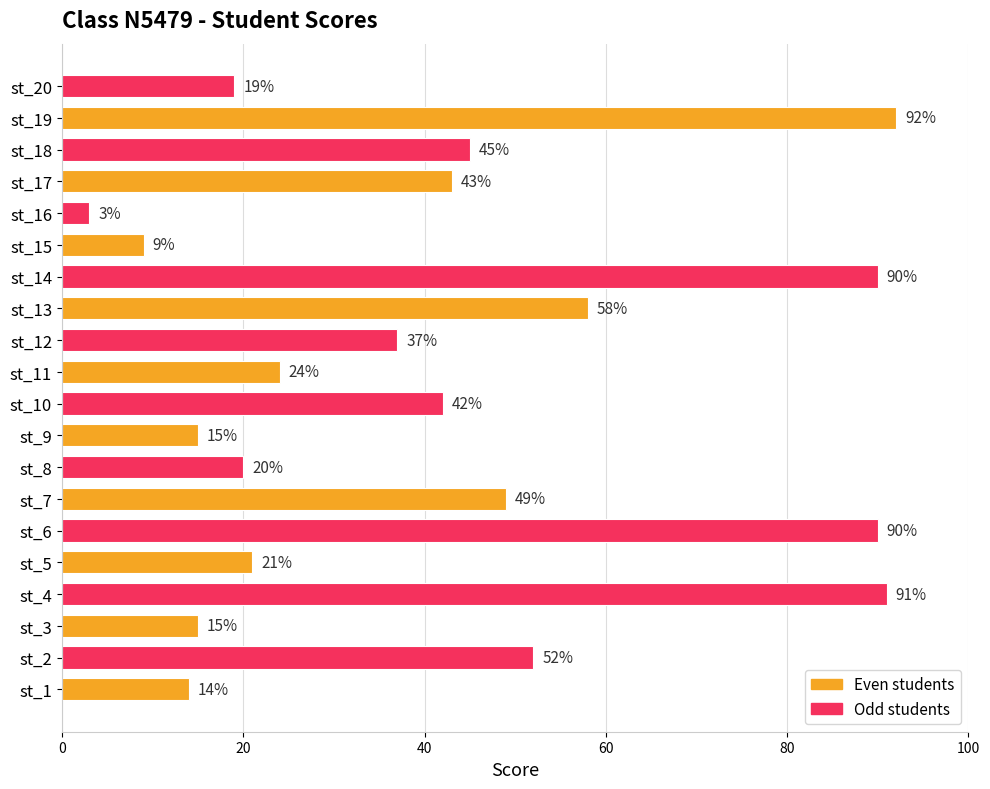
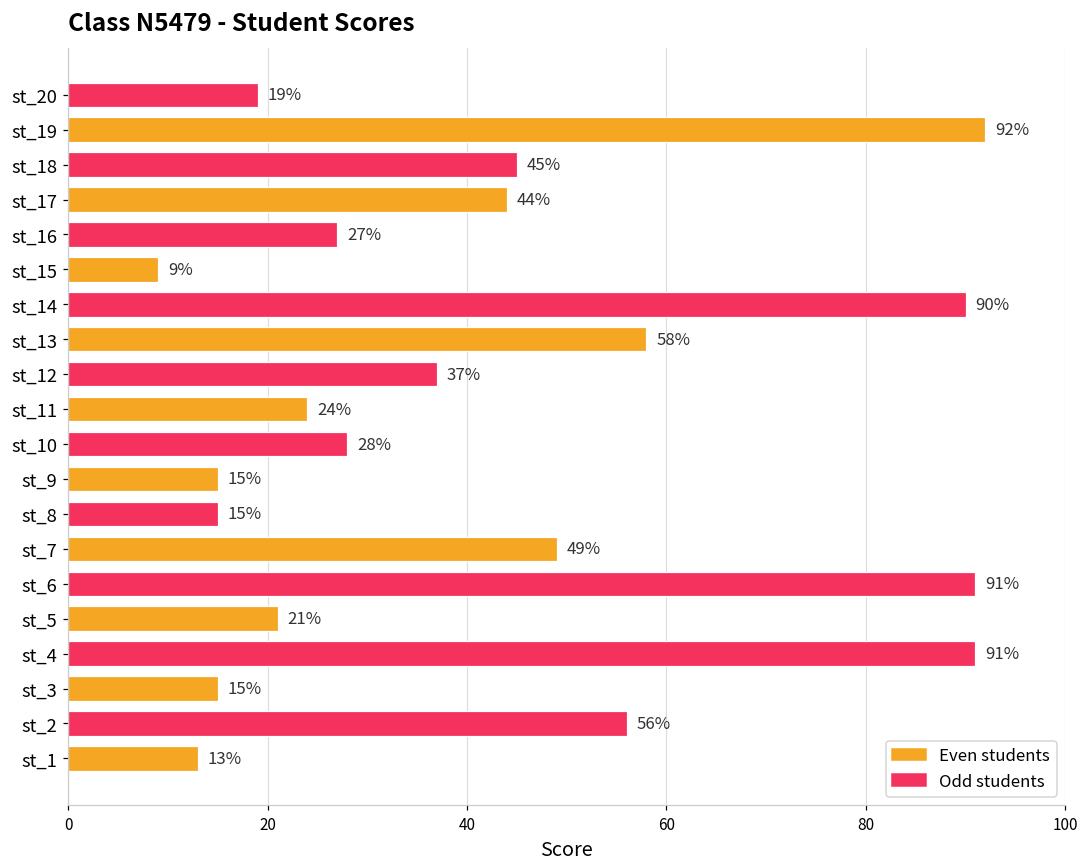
st_17: 43% -> 44%
st_16: 3% -> 27%
st_10: 42% -> 28%
st_8: 20% -> 15%
st_6: 90% -> 91%
st_2: 52% -> 56%
st_1: 14% -> 13%
